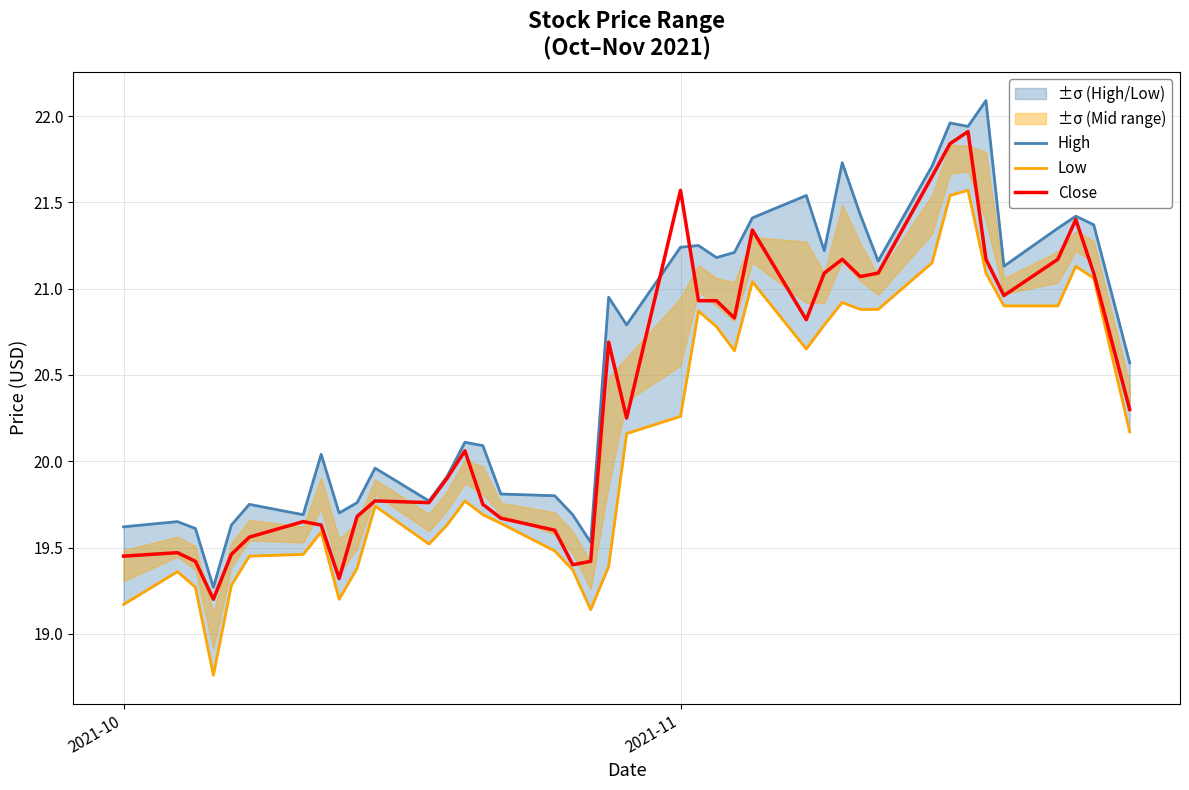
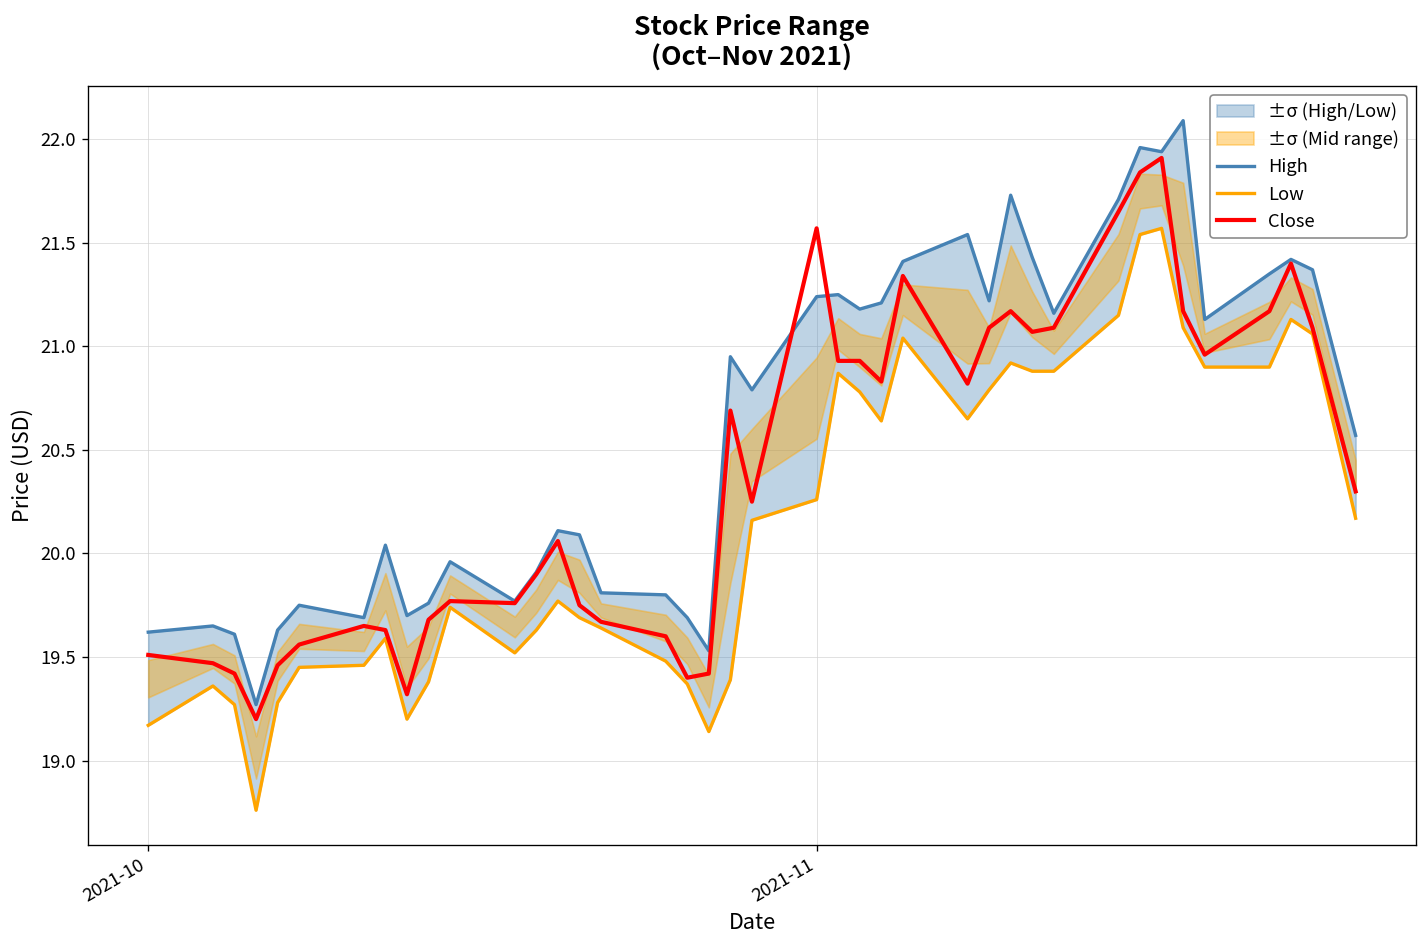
Close, 2021-10: 19.45 -> 19.51
